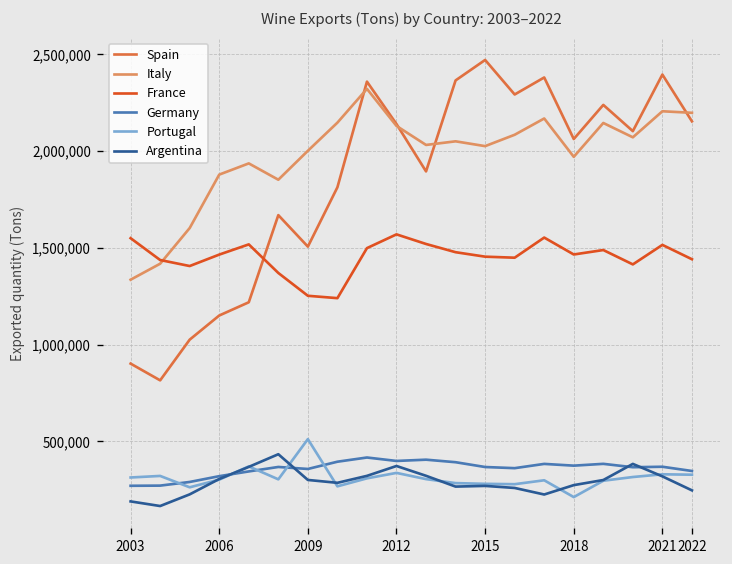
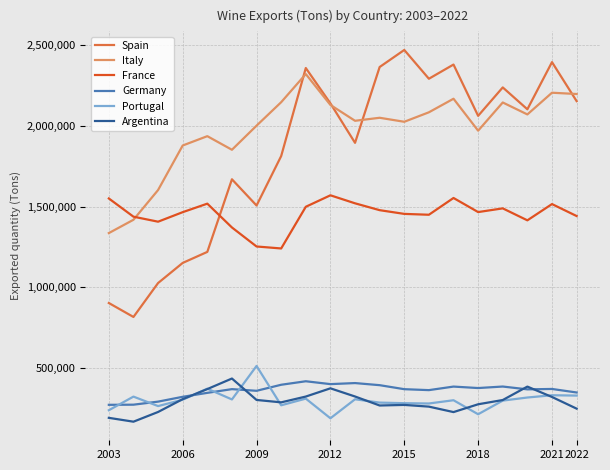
Portugal, 2003: 310,000 -> 240,000
Portugal, 2012: 340,000 -> 190,000
